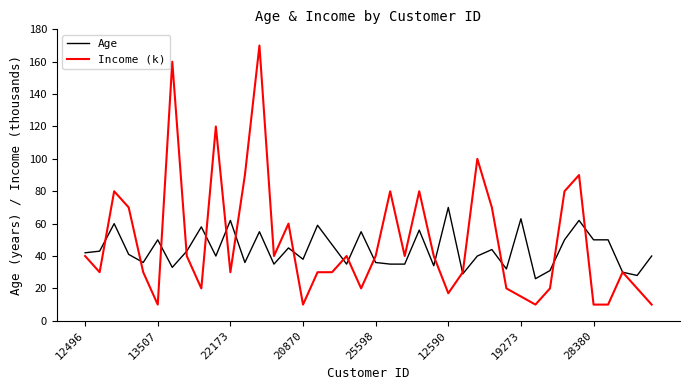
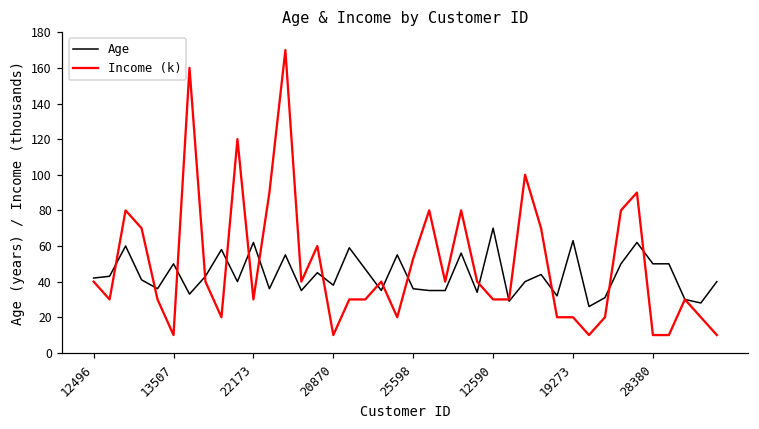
Income (k), 25598: 40 -> 53
Income (k), 12590: 17 -> 30
Income (k), 19273: 15 -> 20
